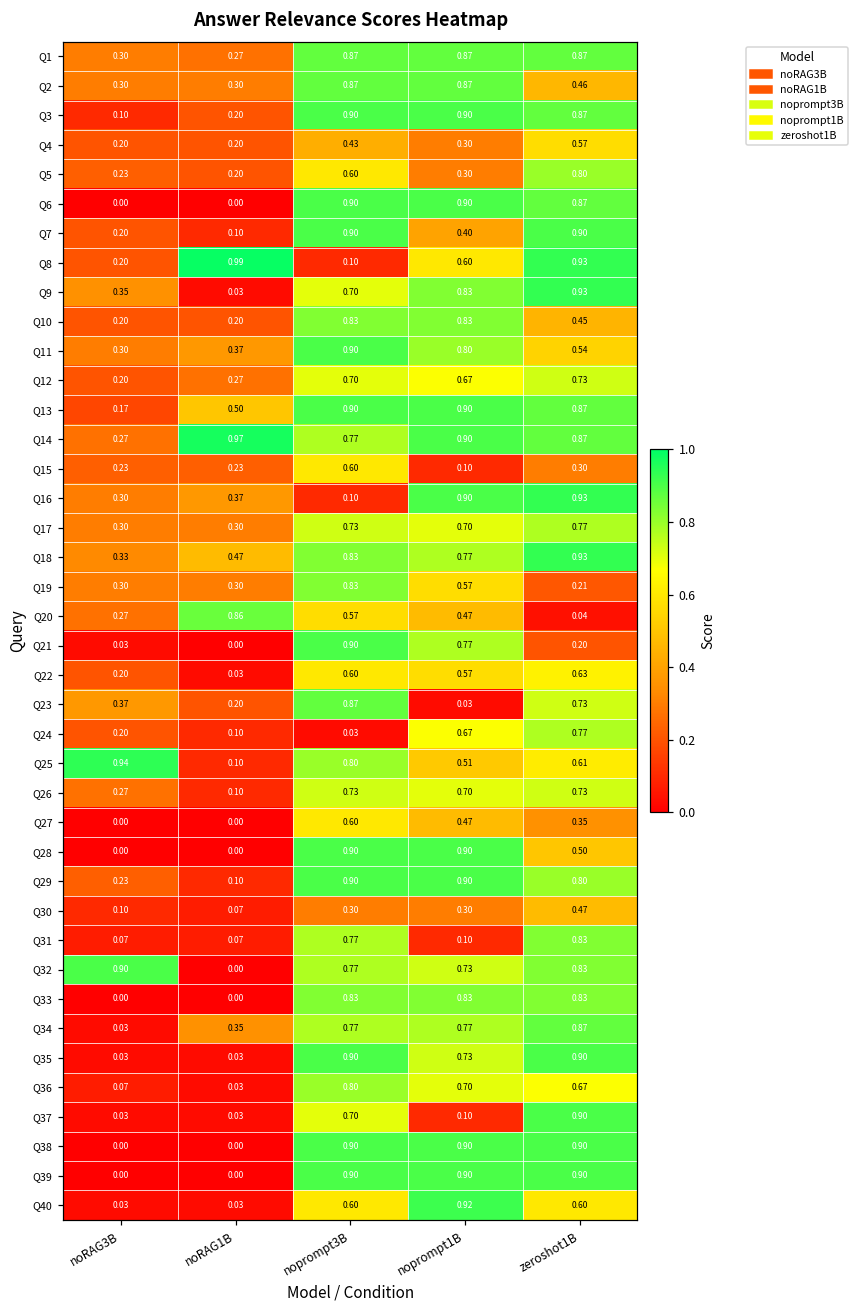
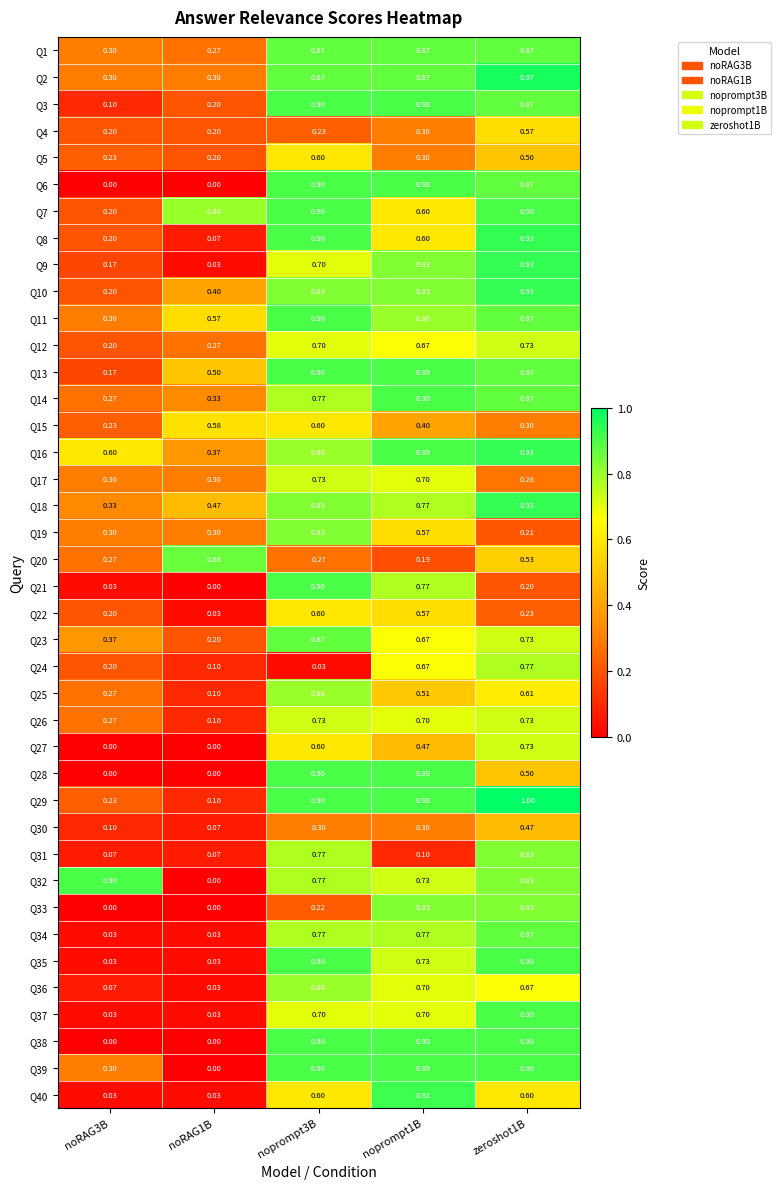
Q2, zeroshot1B: 0.46 -> 0.97
Q4, noprompt3B: 0.43 -> 0.23
Q5, zeroshot1B: 0.80 -> 0.50
Q7, noRAG1B: 0.10 -> 0.80
Q7, noprompt1B: 0.40 -> 0.60
Q8, noRAG1B: 0.99 -> 0.07
Q8, noprompt3B: 0.10 -> 0.90
Q9, noRAG3B: 0.35 -> 0.17
Q10, noRAG1B: 0.20 -> 0.40
Q10, zeroshot1B: 0.45 -> 0.93
Q11, noRAG1B: 0.37 -> 0.57
Q11, zeroshot1B: 0.54 -> 0.87
Q14, noRAG1B: 0.97 -> 0.33
Q15, noRAG1B: 0.23 -> 0.58
Q15, noprompt1B: 0.10 -> 0.40
Q16, noRAG3B: 0.30 -> 0.60
Q16, noprompt3B: 0.10 -> 0.80
Q17, zeroshot1B: 0.77 -> 0.28
Q20, noprompt3B: 0.57 -> 0.27
Q20, noprompt1B: 0.47 -> 0.19
Q20, zeroshot1B: 0.04 -> 0.53
Q22, zeroshot1B: 0.63 -> 0.23
Q23, noprompt1B: 0.03 -> 0.67
Q25, noRAG3B: 0.94 -> 0.27
Q27, zeroshot1B: 0.35 -> 0.73
Q29, zeroshot1B: 0.80 -> 1.00
Q33, noprompt3B: 0.83 -> 0.22
Q34, noRAG1B: 0.35 -> 0.03
Q37, noprompt1B: 0.10 -> 0.70
Q39, noRAG3B: 0.00 -> 0.30
